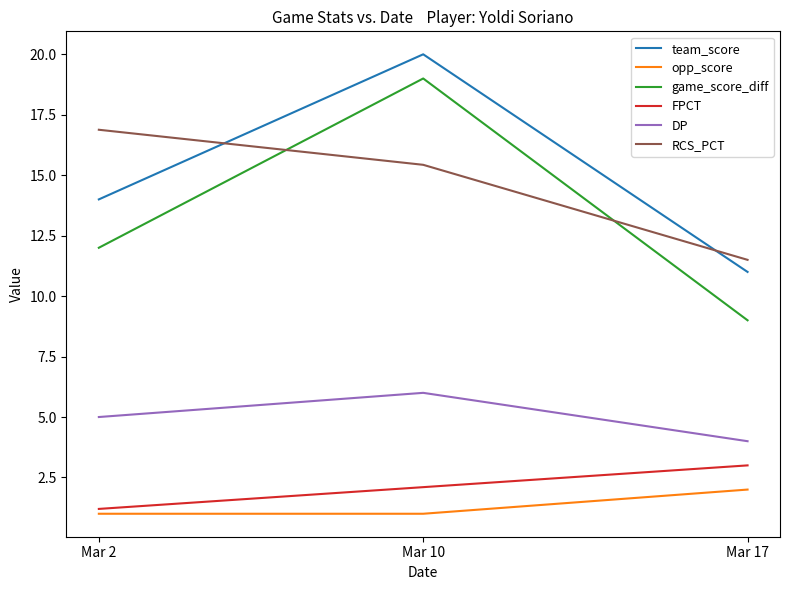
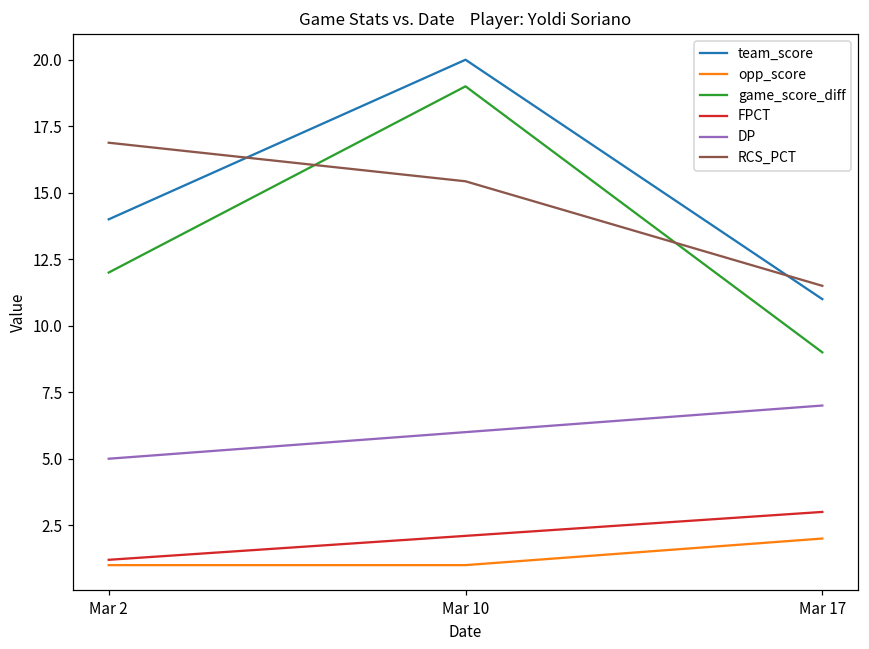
DP, Mar 17: 4 -> 7
